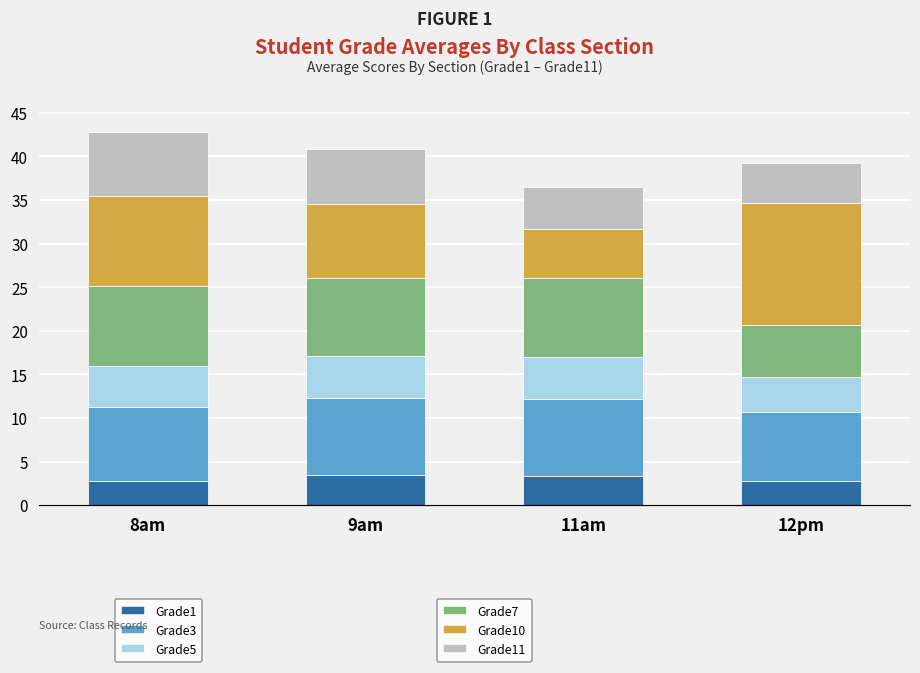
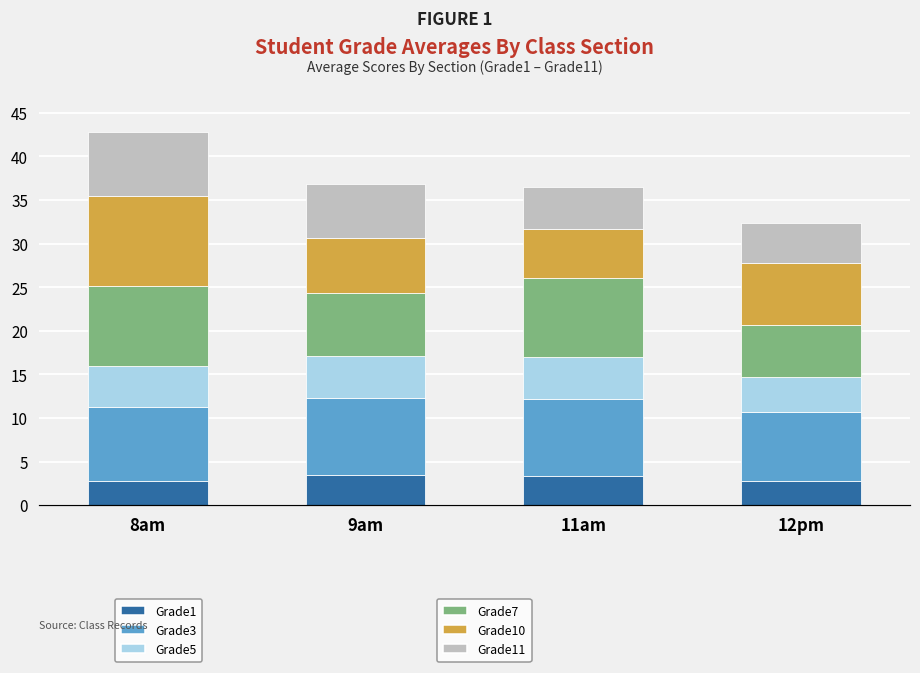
Grade7, 9am: 9 -> 7
Grade10, 9am: 9 -> 6
Grade10, 12pm: 14 -> 7
